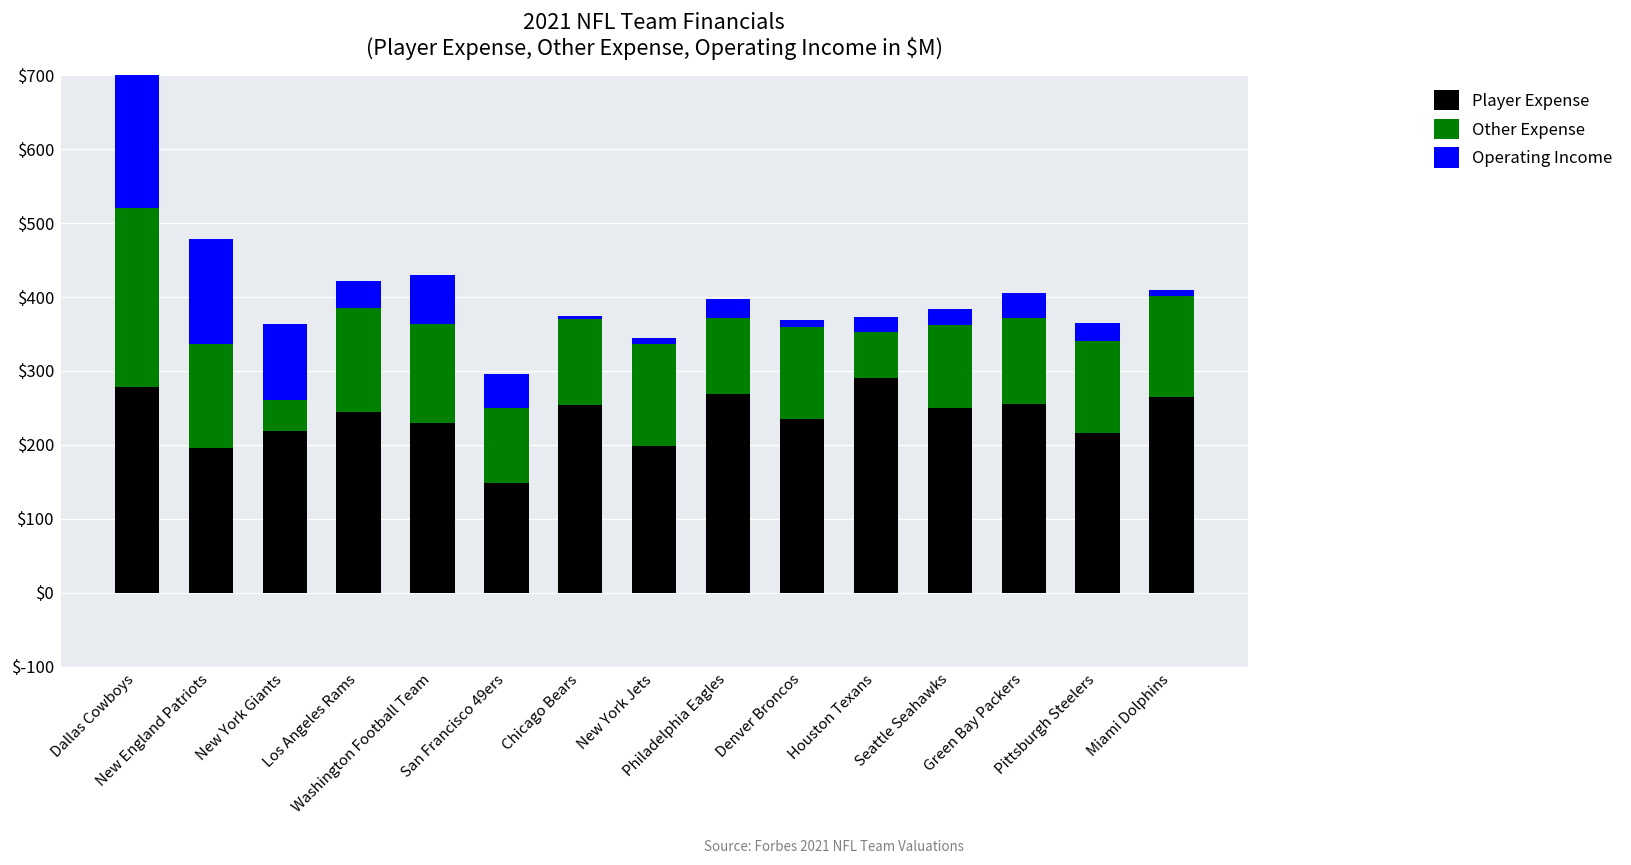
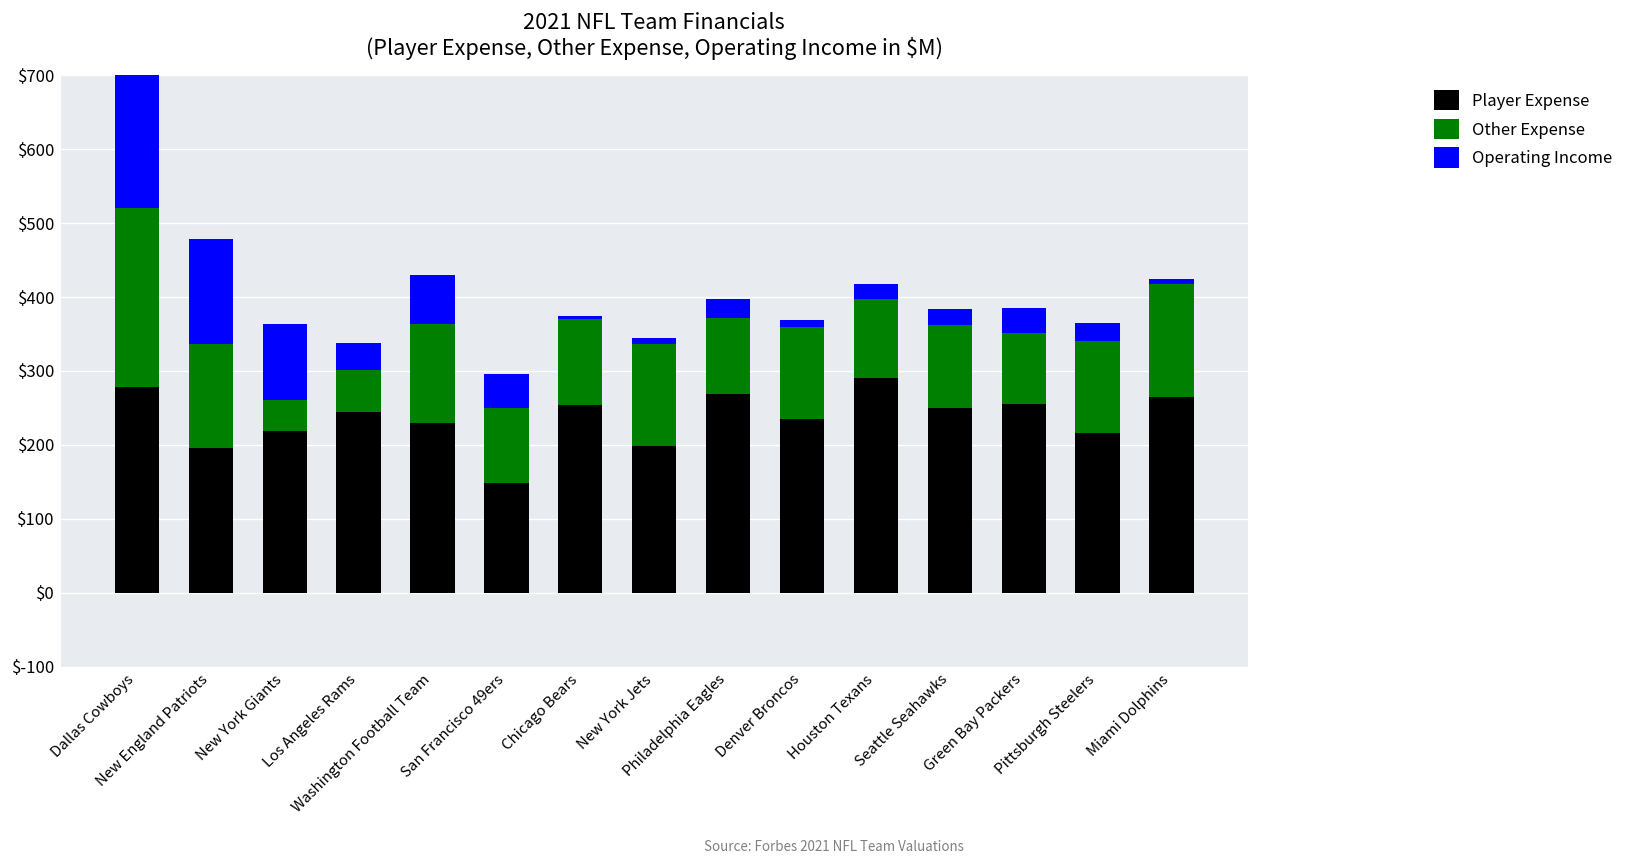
Other Expense, Los Angeles Rams: $140 -> $60
Other Expense, Houston Texans: $80 -> $130
Other Expense, Green Bay Packers: $150 -> $130
Other Expense, Miami Dolphins: $140 -> $150
